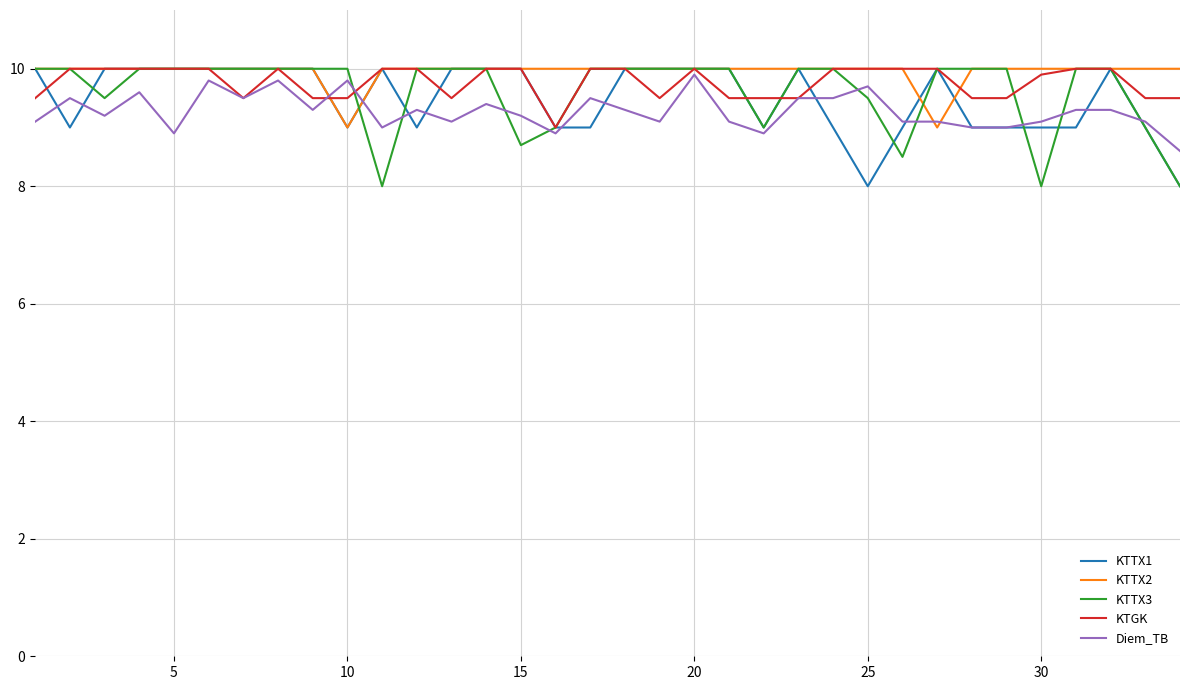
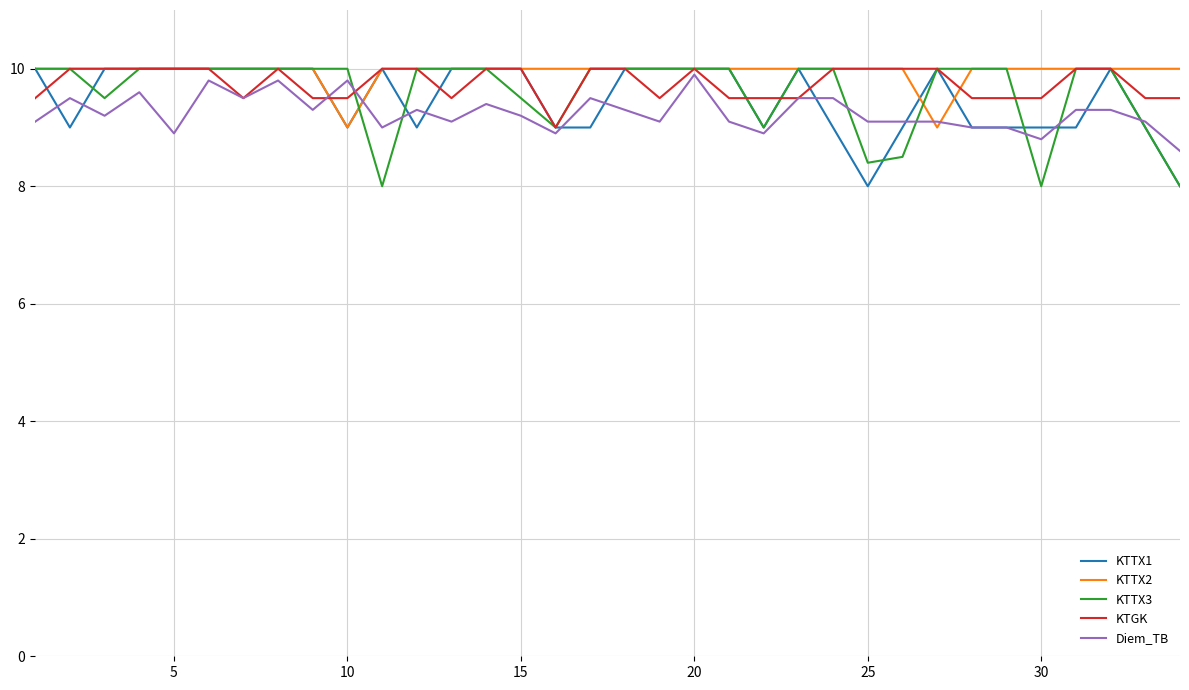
KTTX3, 15: 8.7 -> 9.5
KTTX3, 25: 9.5 -> 8.4
Diem_TB, 25: 9.7 -> 9.1
KTGK, 30: 9.9 -> 9.5
Diem_TB, 30: 9.1 -> 8.8
